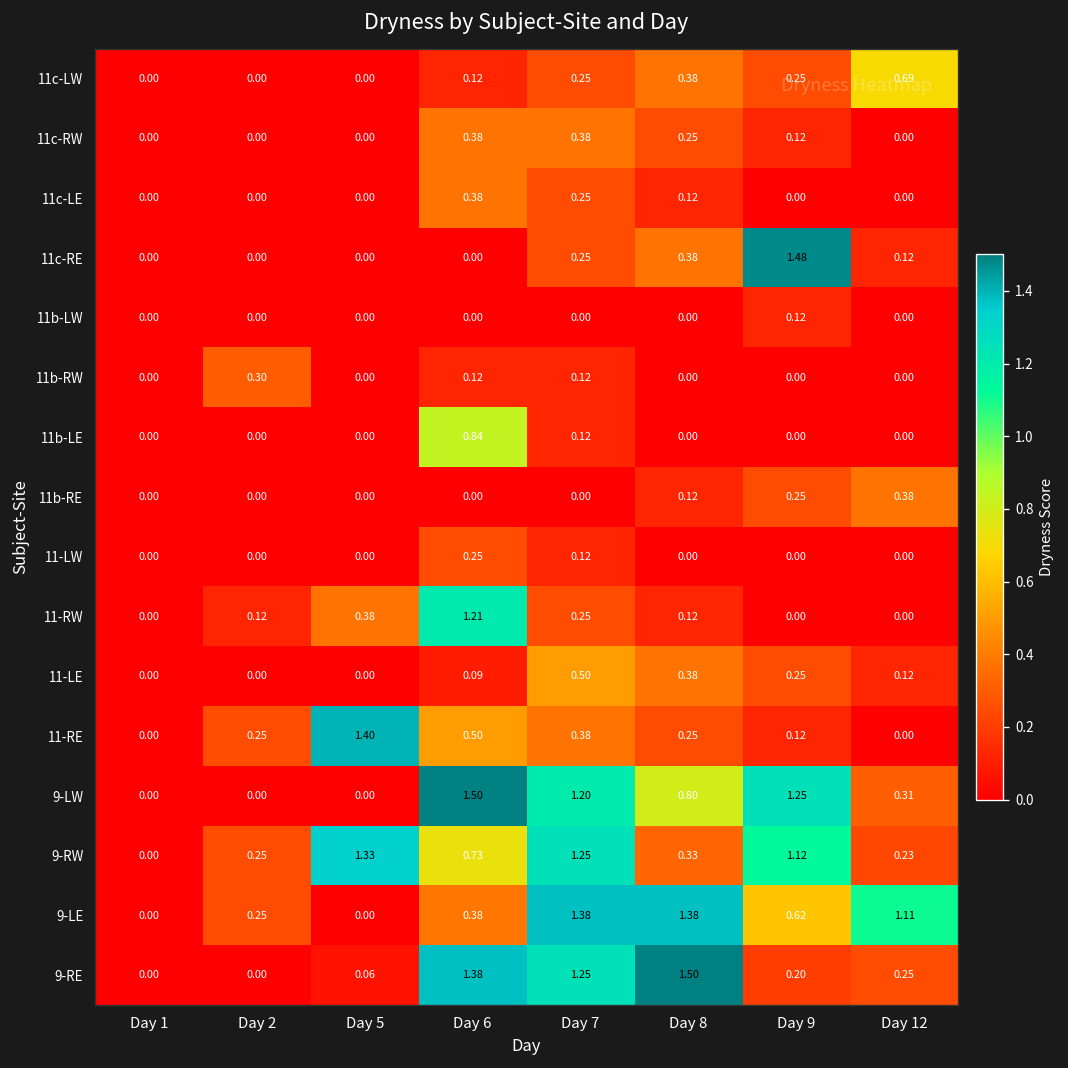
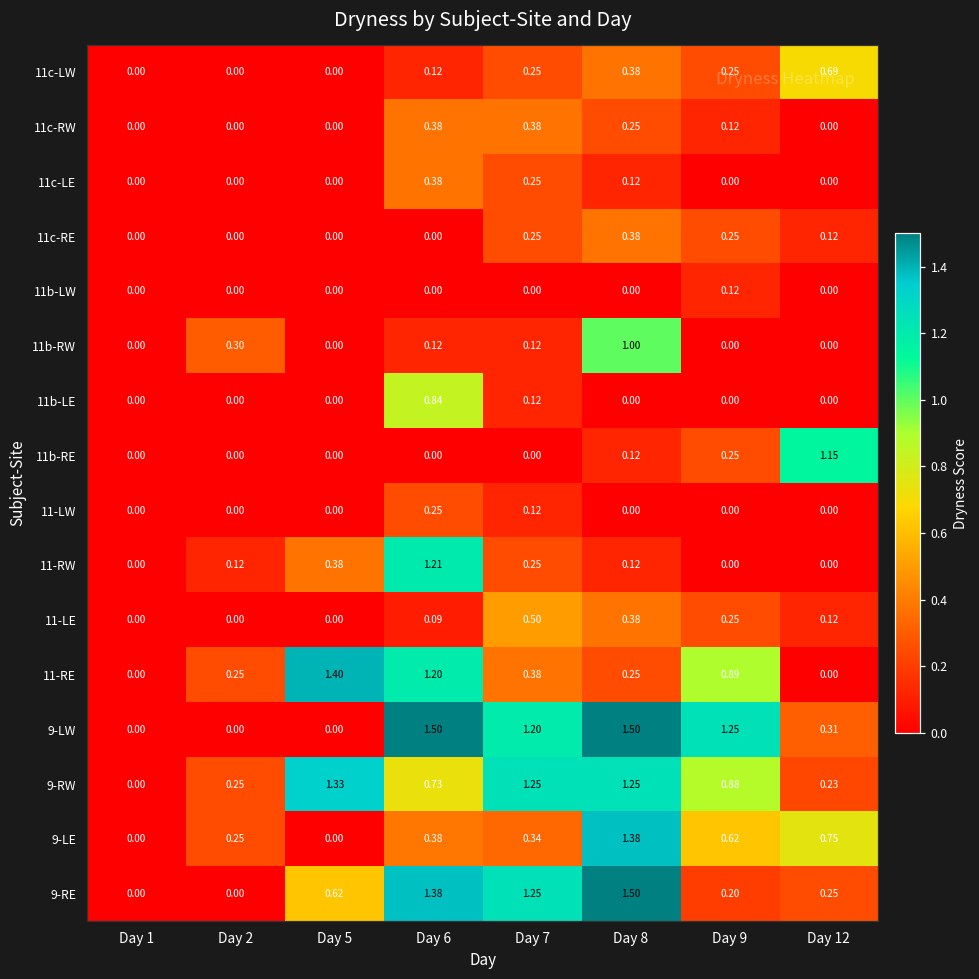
11c-RE, Day 9: 1.48 -> 0.25
11b-RW, Day 8: 0.00 -> 1.00
11b-RE, Day 12: 0.38 -> 1.15
11-RE, Day 6: 0.50 -> 1.20
11-RE, Day 9: 0.12 -> 0.89
9-LW, Day 8: 0.80 -> 1.50
9-RW, Day 8: 0.33 -> 1.25
9-RW, Day 9: 1.12 -> 0.88
9-LE, Day 7: 1.38 -> 0.34
9-LE, Day 12: 1.11 -> 0.75
9-RE, Day 5: 0.06 -> 0.62
